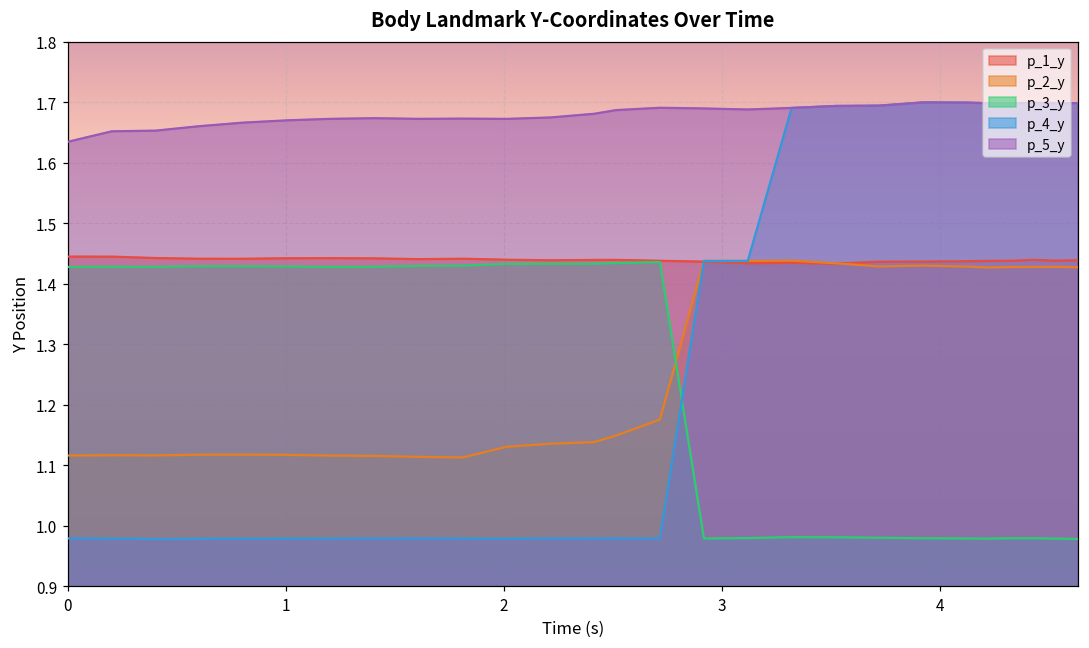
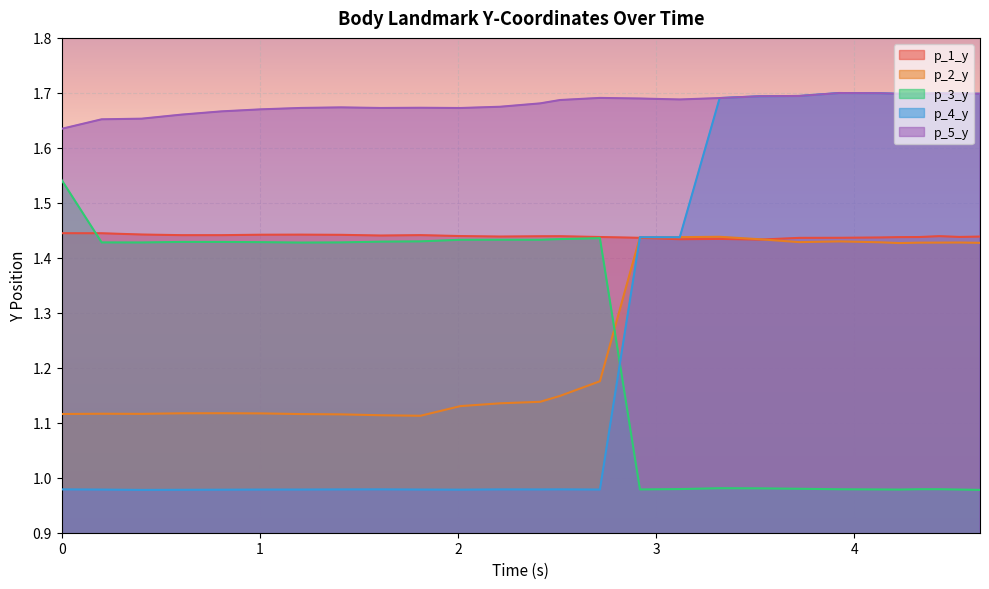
p_3_y, 0: 1.43 -> 1.54
